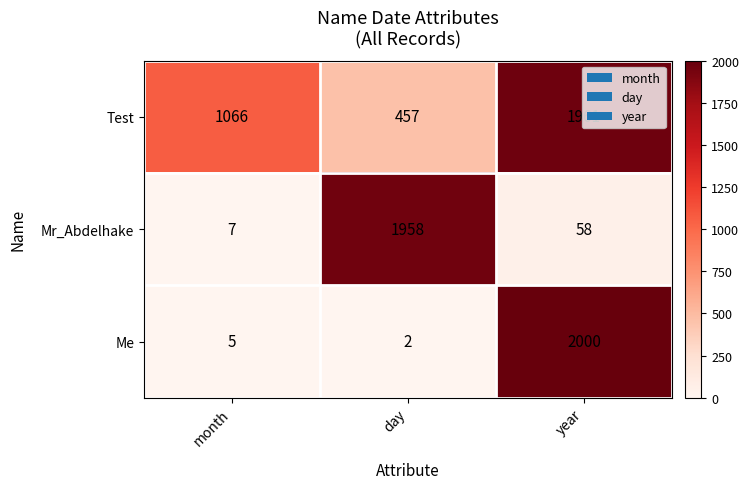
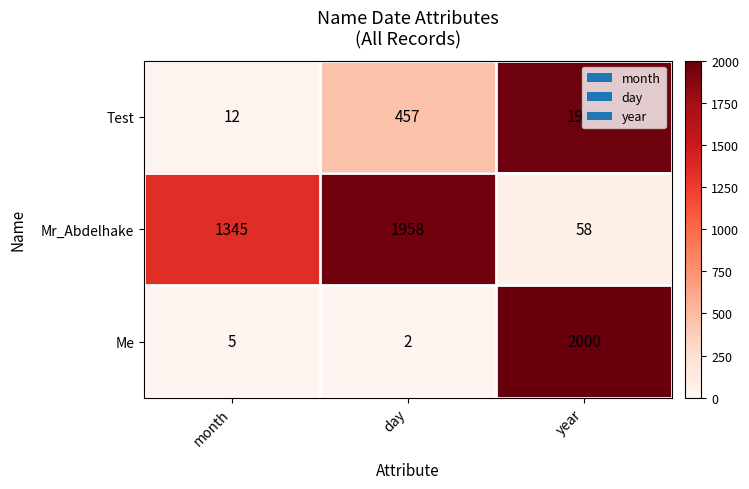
Test, month: 1066 -> 12
Mr_Abdelhake, month: 7 -> 1345
